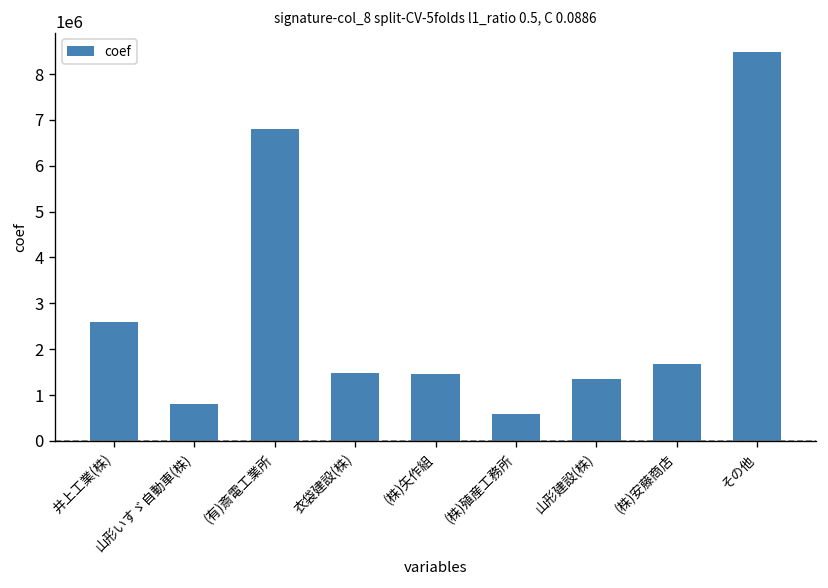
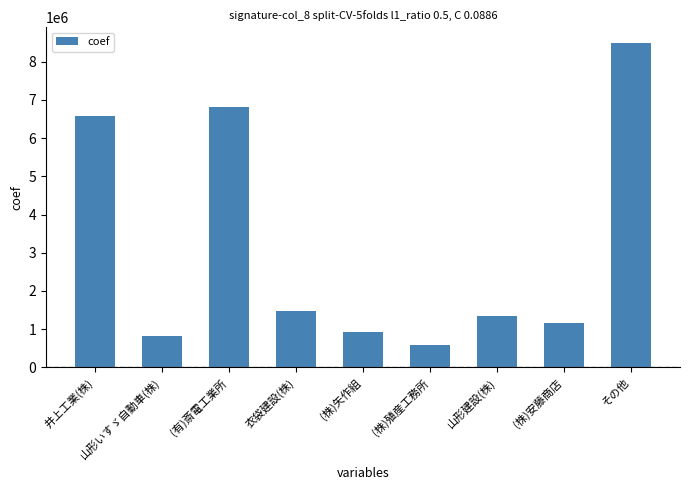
井上工業(株): 2600000 -> 6600000
(株)矢作組: 1500000 -> 900000
(株)安藤商店: 1700000 -> 1200000
